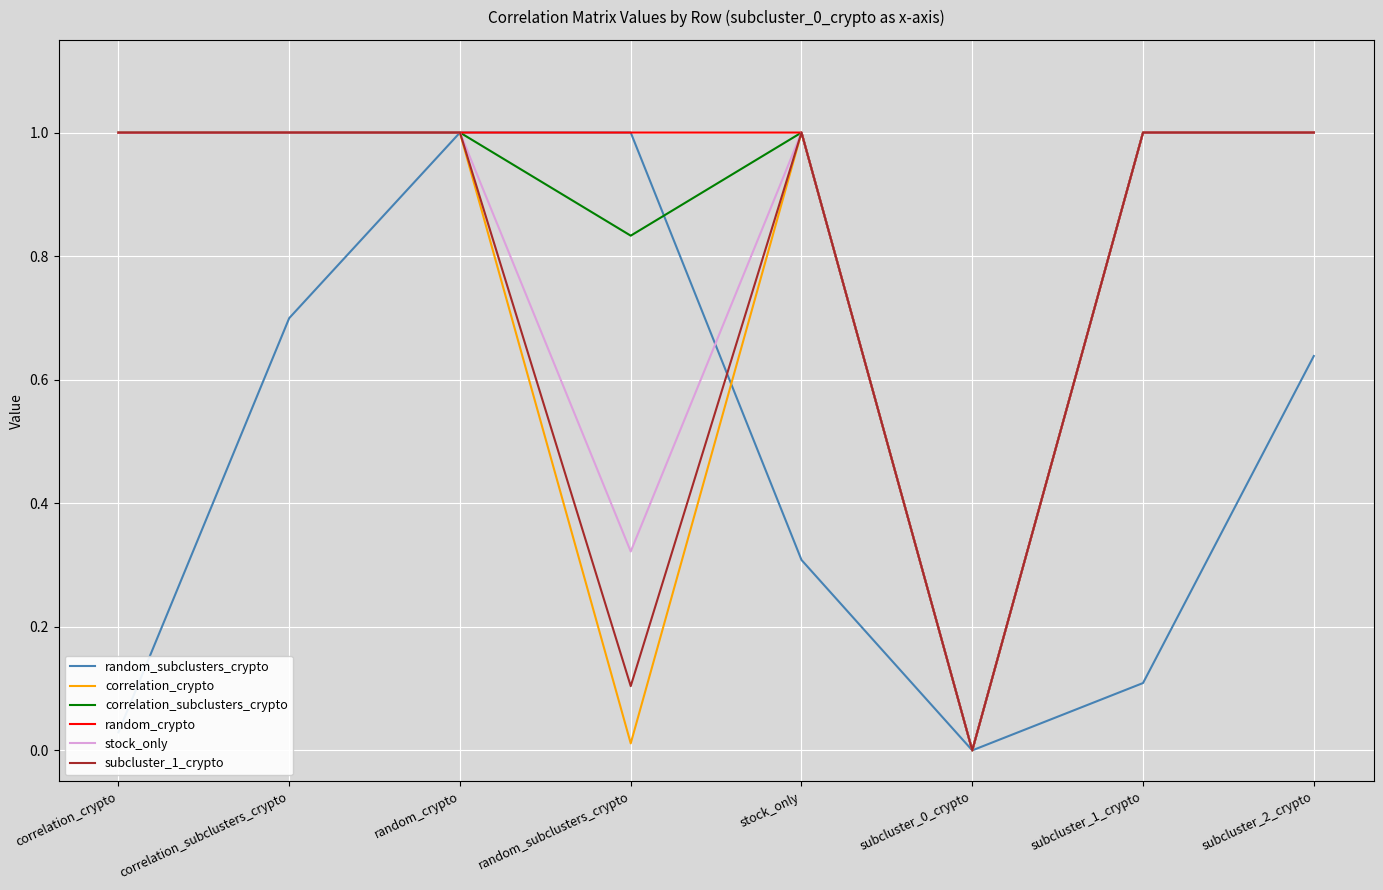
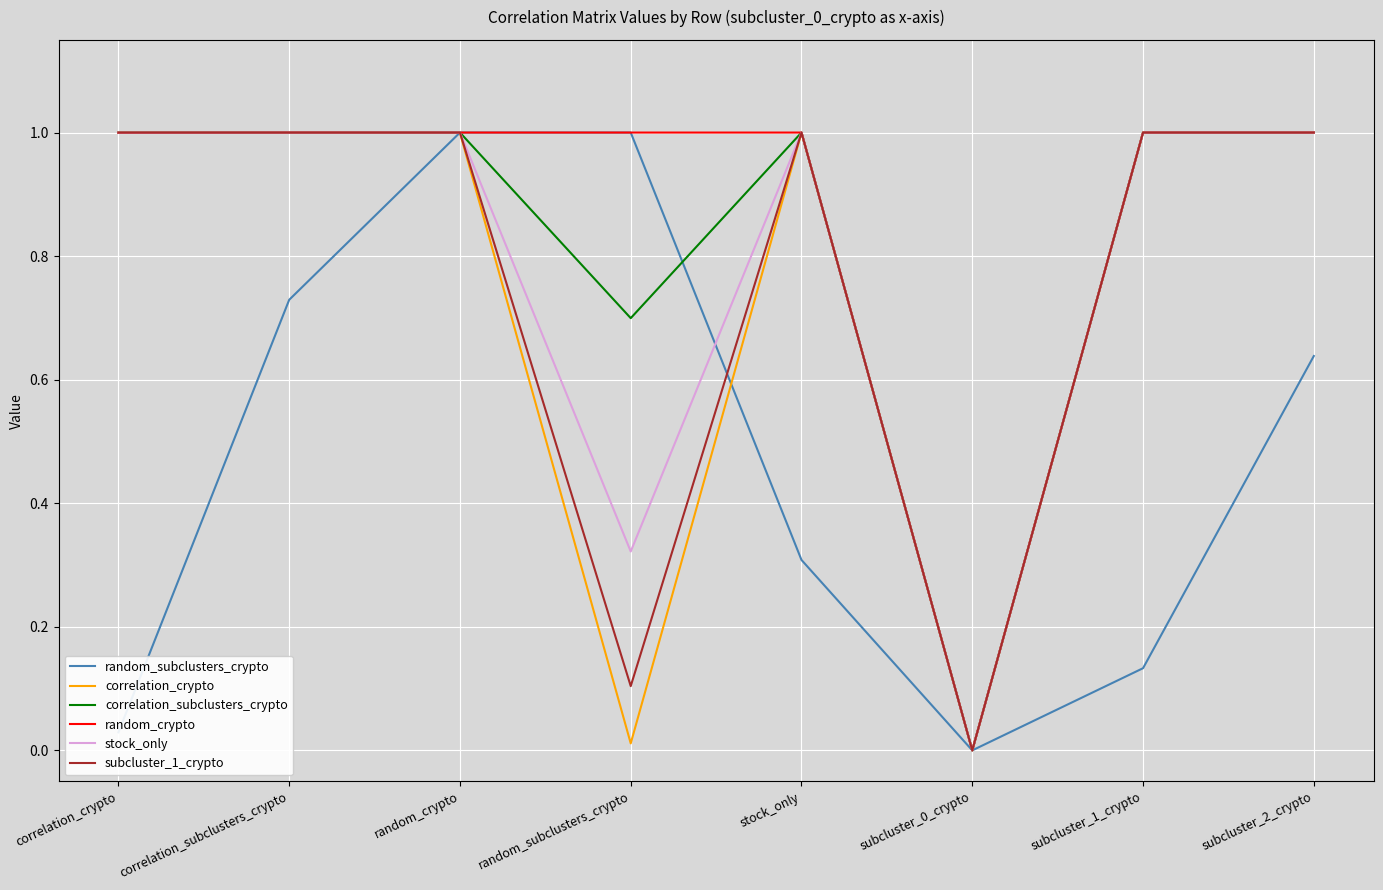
random_subclusters_crypto, correlation_subclusters_crypto: 0.70 -> 0.73
correlation_subclusters_crypto, random_subclusters_crypto: 0.83 -> 0.70
random_subclusters_crypto, subcluster_1_crypto: 0.11 -> 0.13
